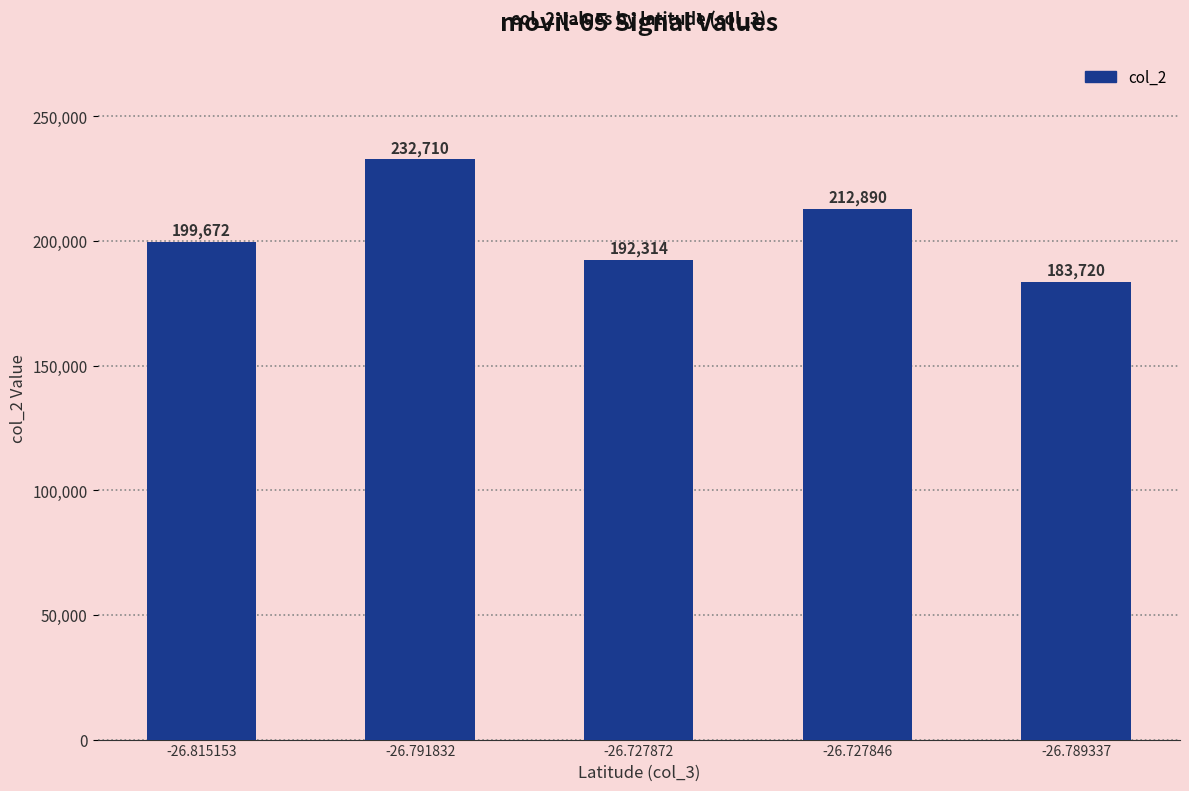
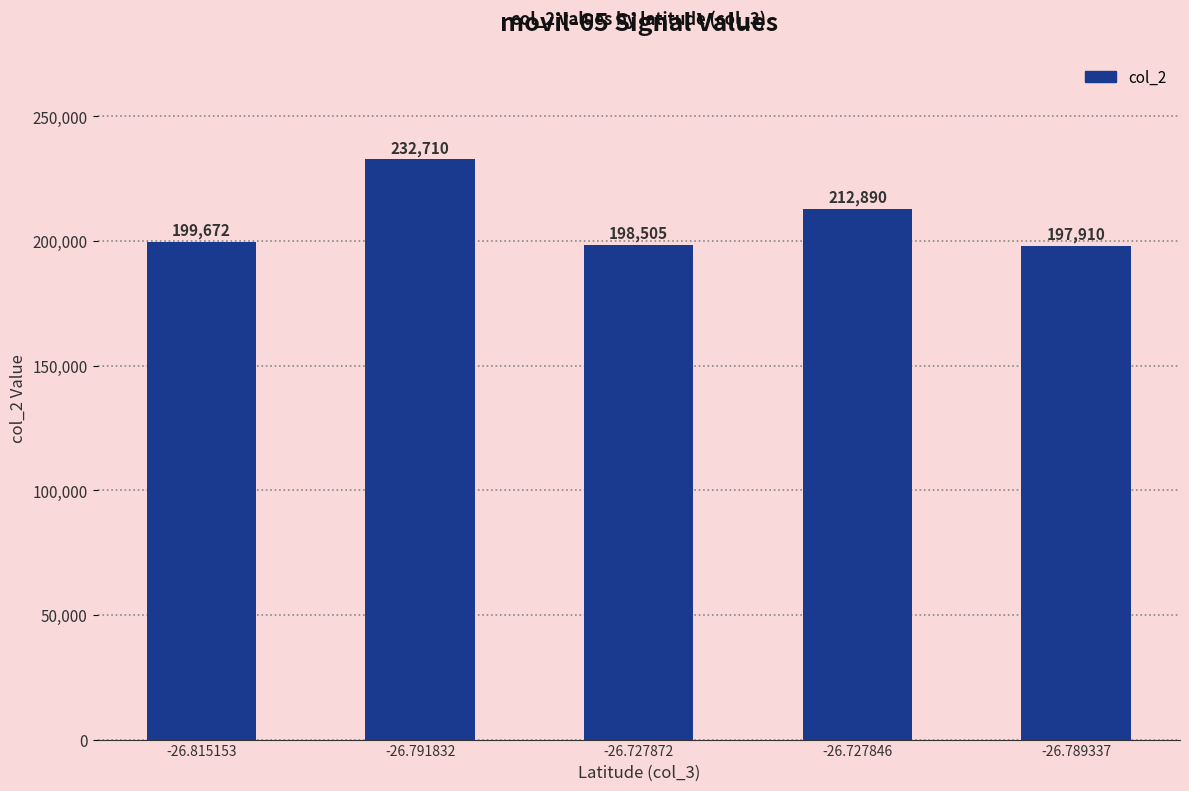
-26.727872: 192,314 -> 198,505
-26.789337: 183,720 -> 197,910
